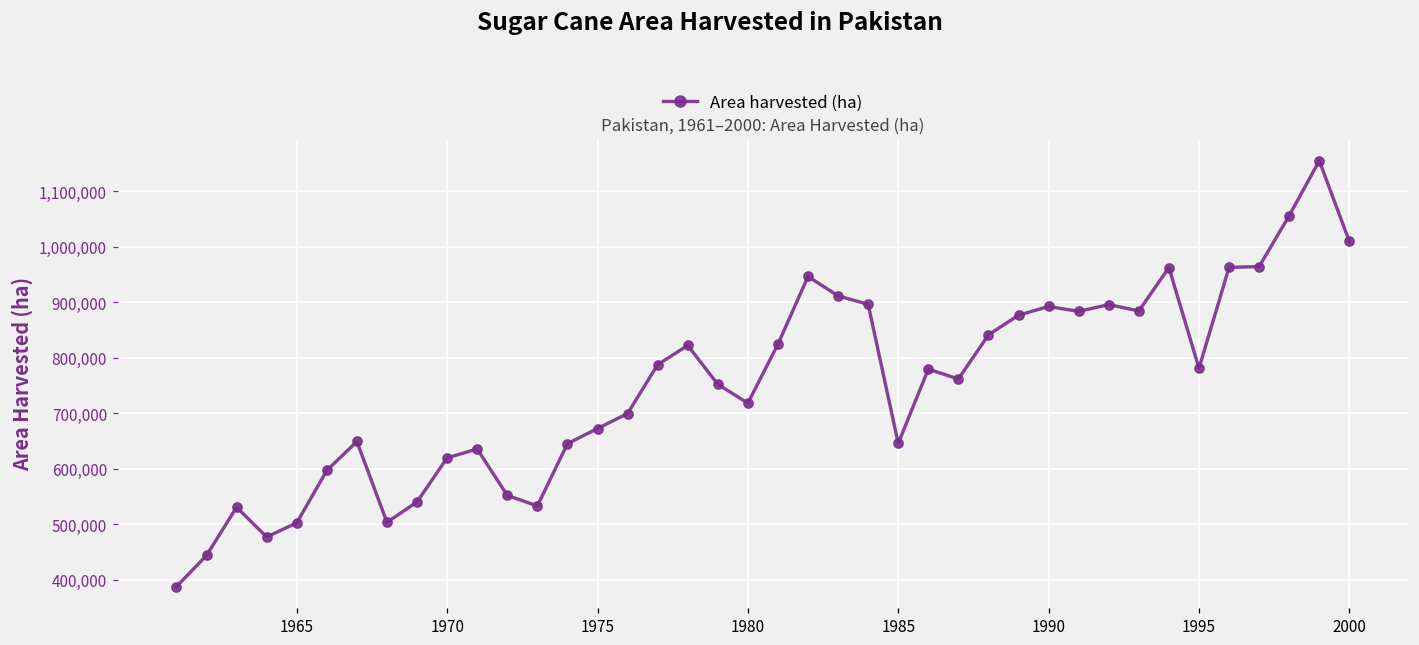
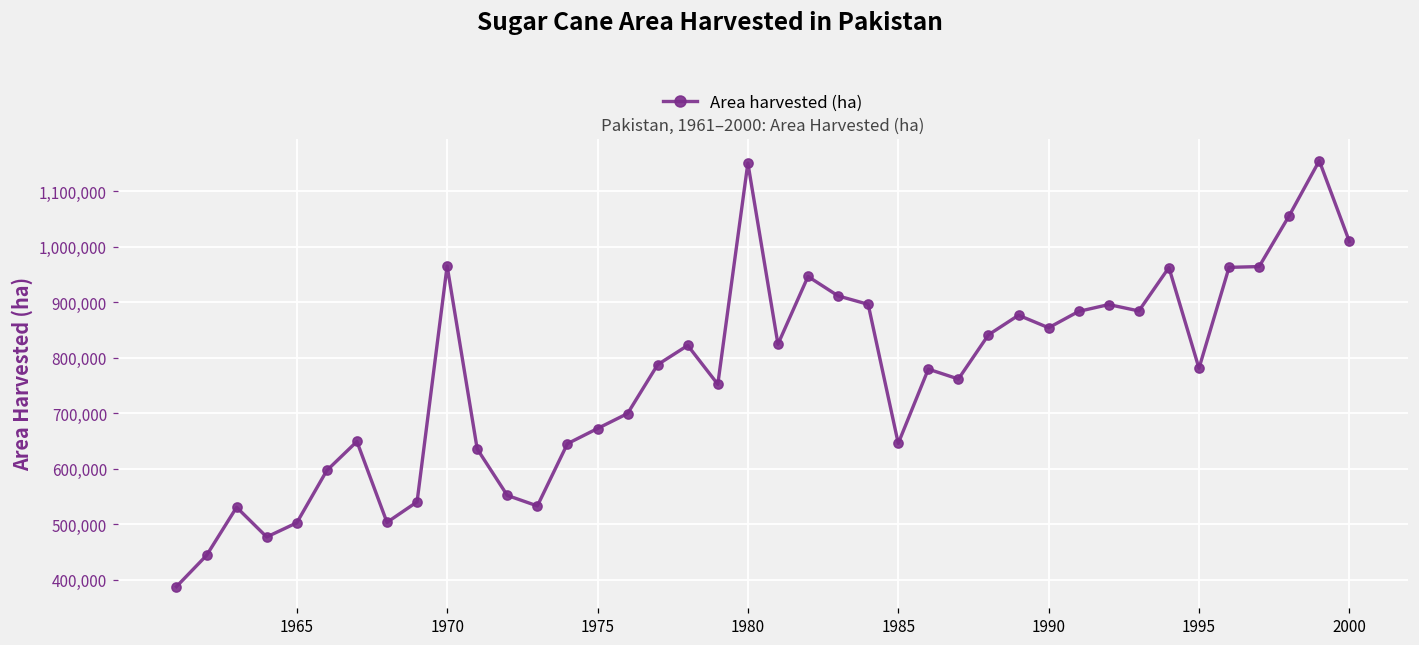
1970: 620,000 -> 970,000
1980: 720,000 -> 1,150,000
1990: 890,000 -> 850,000
